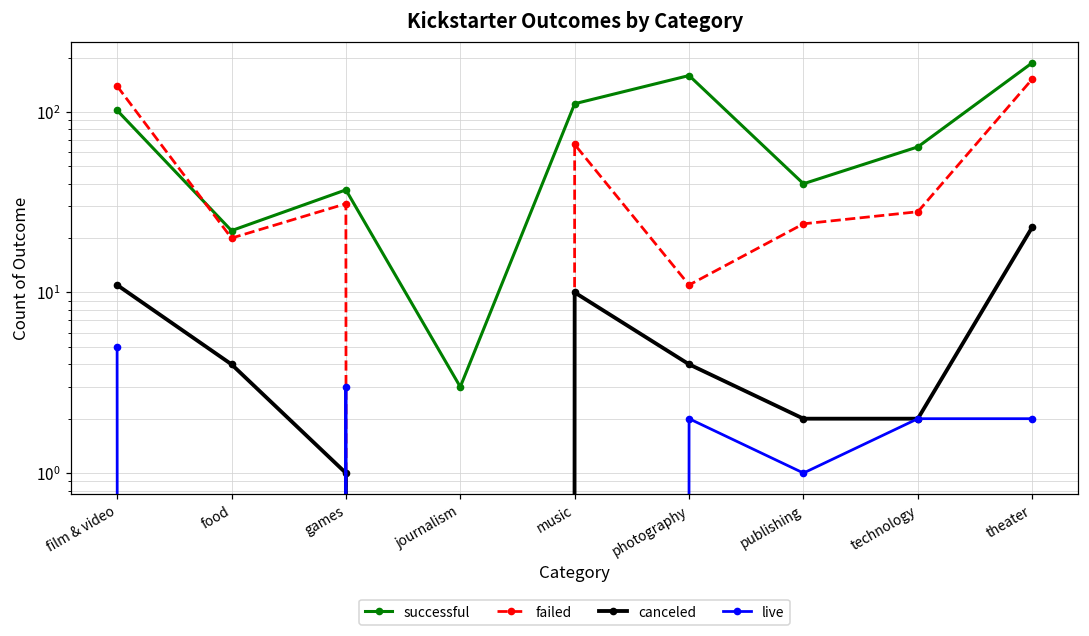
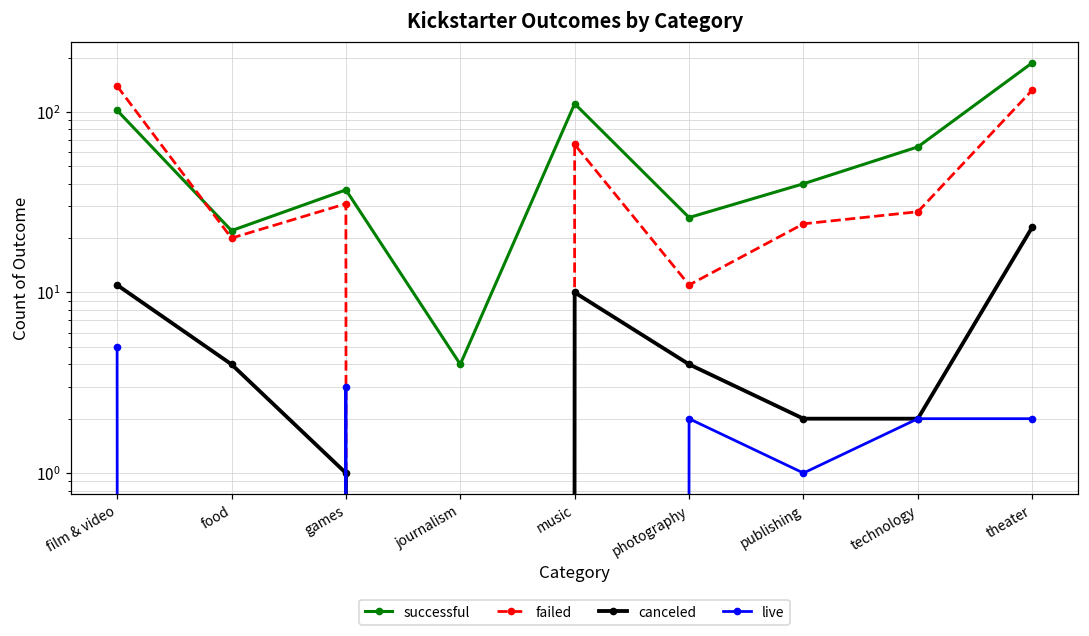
successful, journalism: 3 -> 4
successful, photography: 160 -> 26
failed, theater: 150 -> 130
